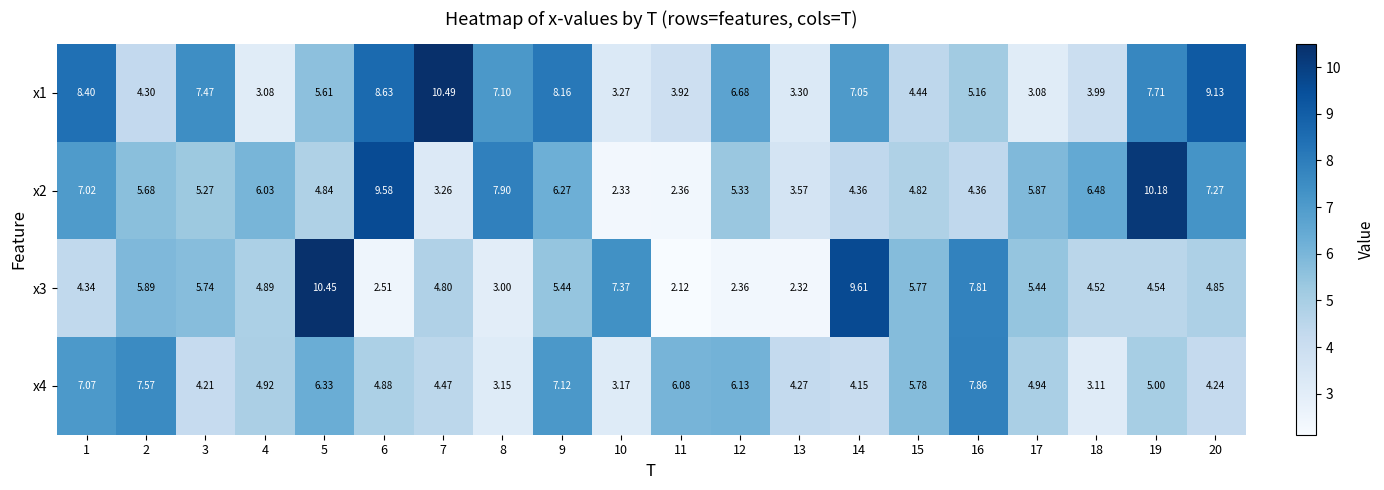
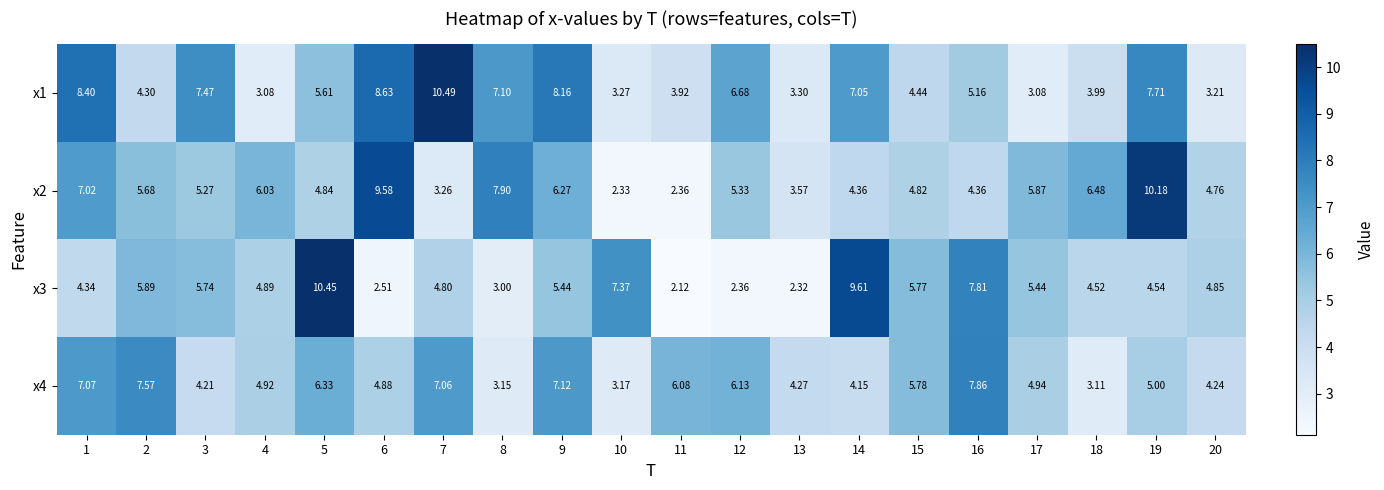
x1, 20: 9.13 -> 3.21
x2, 20: 7.27 -> 4.76
x4, 7: 4.47 -> 7.06
